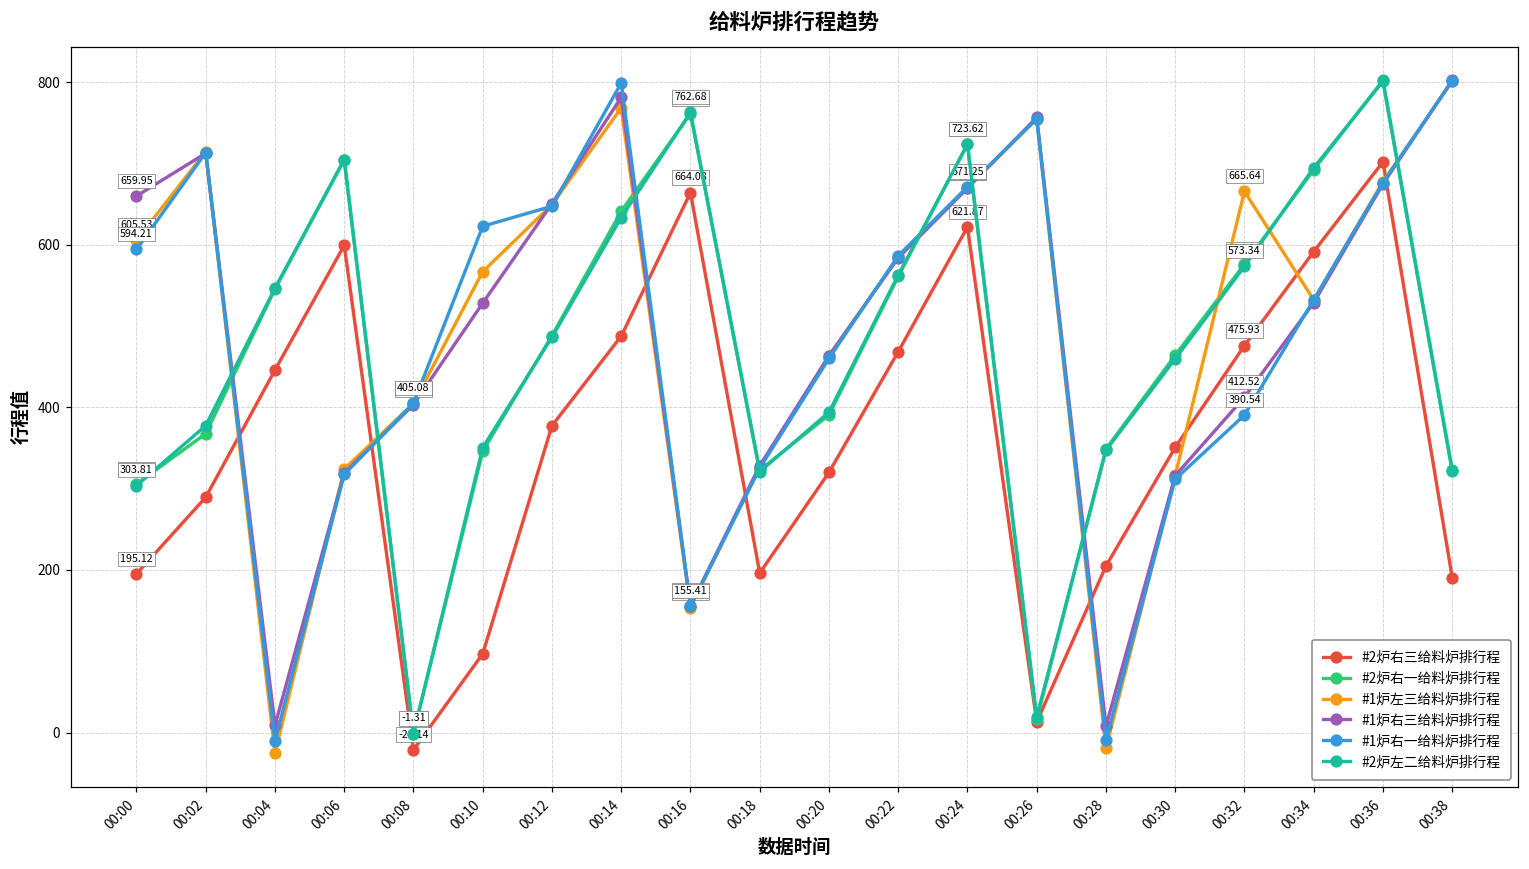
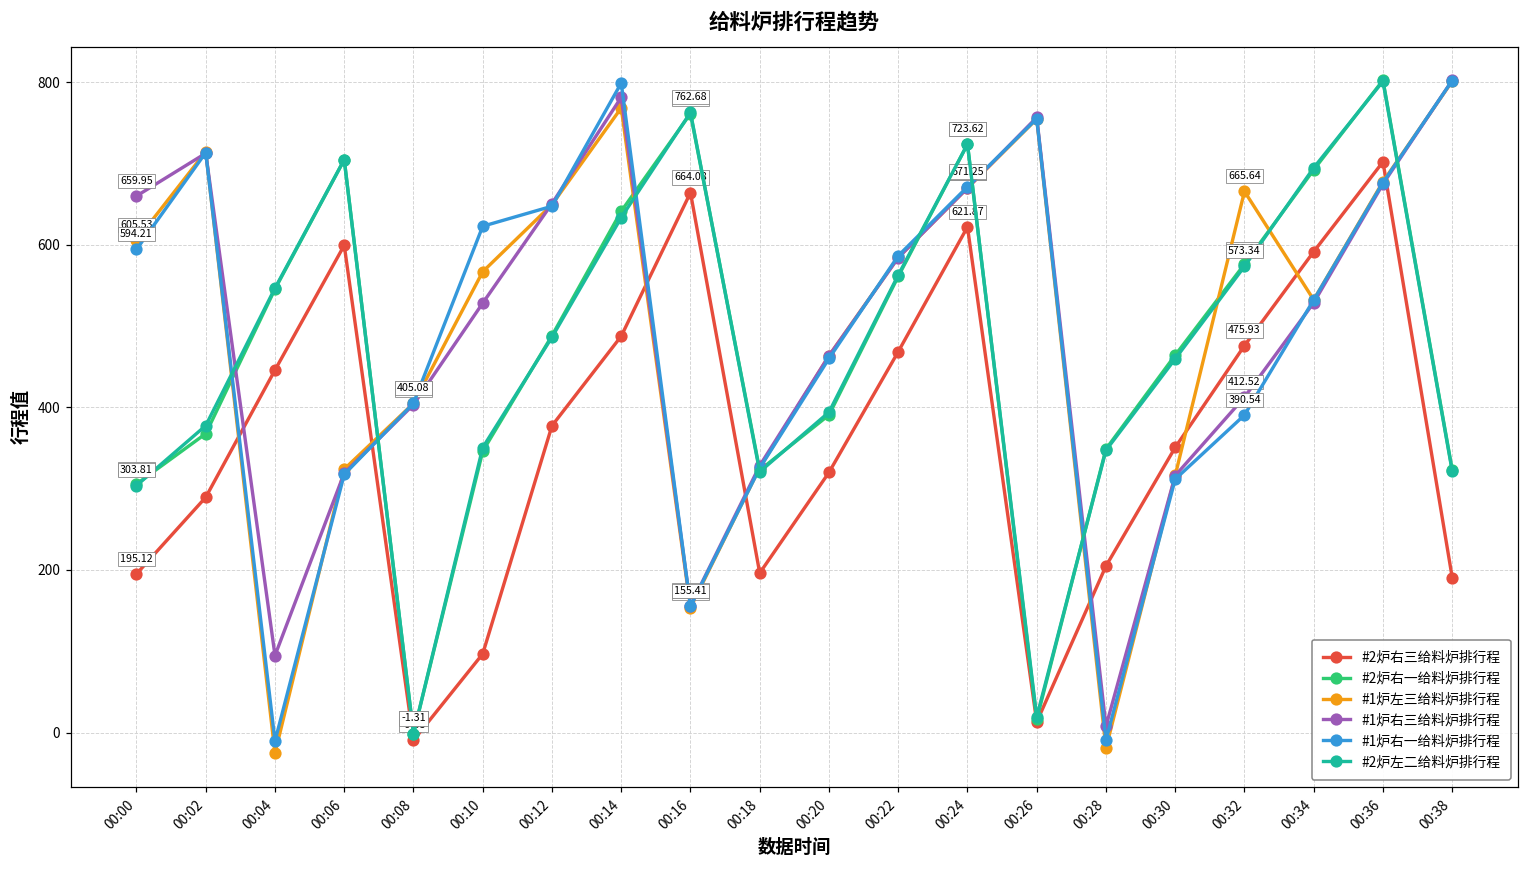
#1炉右三给料炉排行程, 00:04: 10 -> 90
#2炉右三给料炉排行程, 00:08: -21.14 -> -9.53
